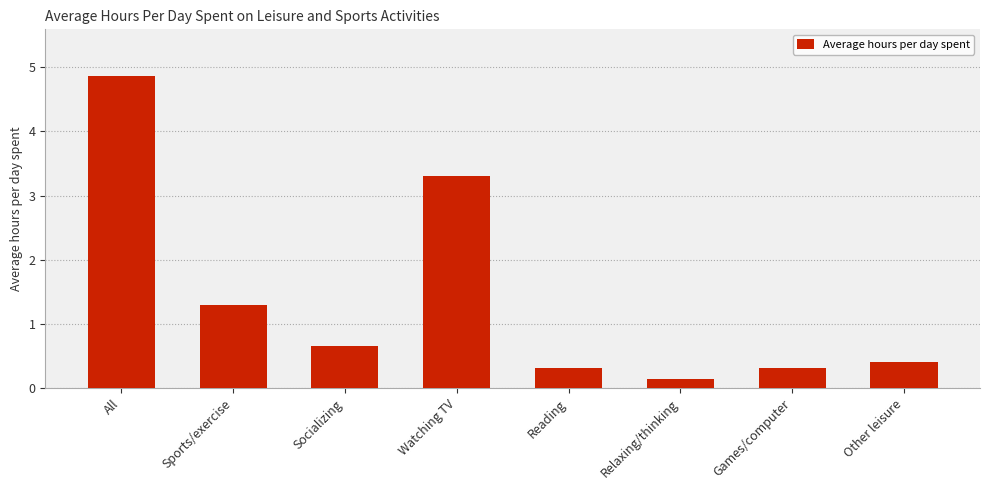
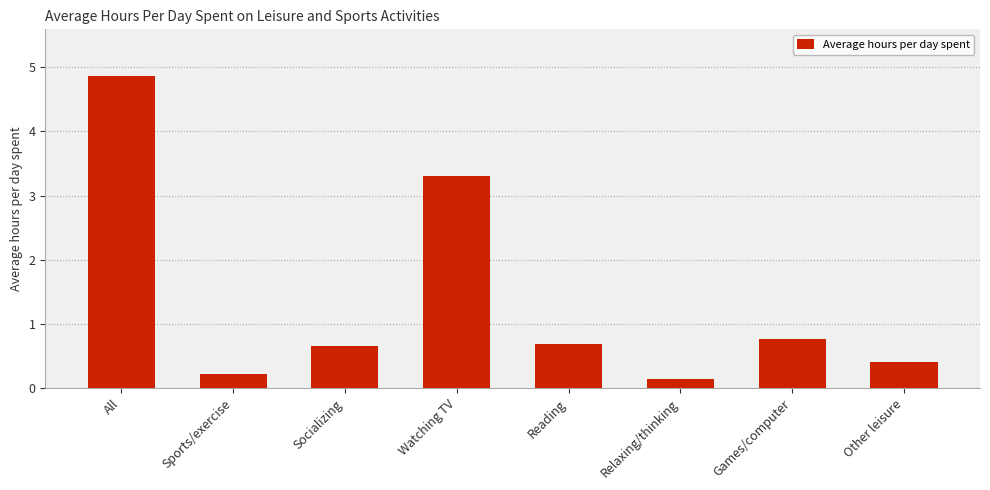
Sports/exercise: 1.3 -> 0.2
Reading: 0.3 -> 0.7
Games/computer: 0.3 -> 0.8
